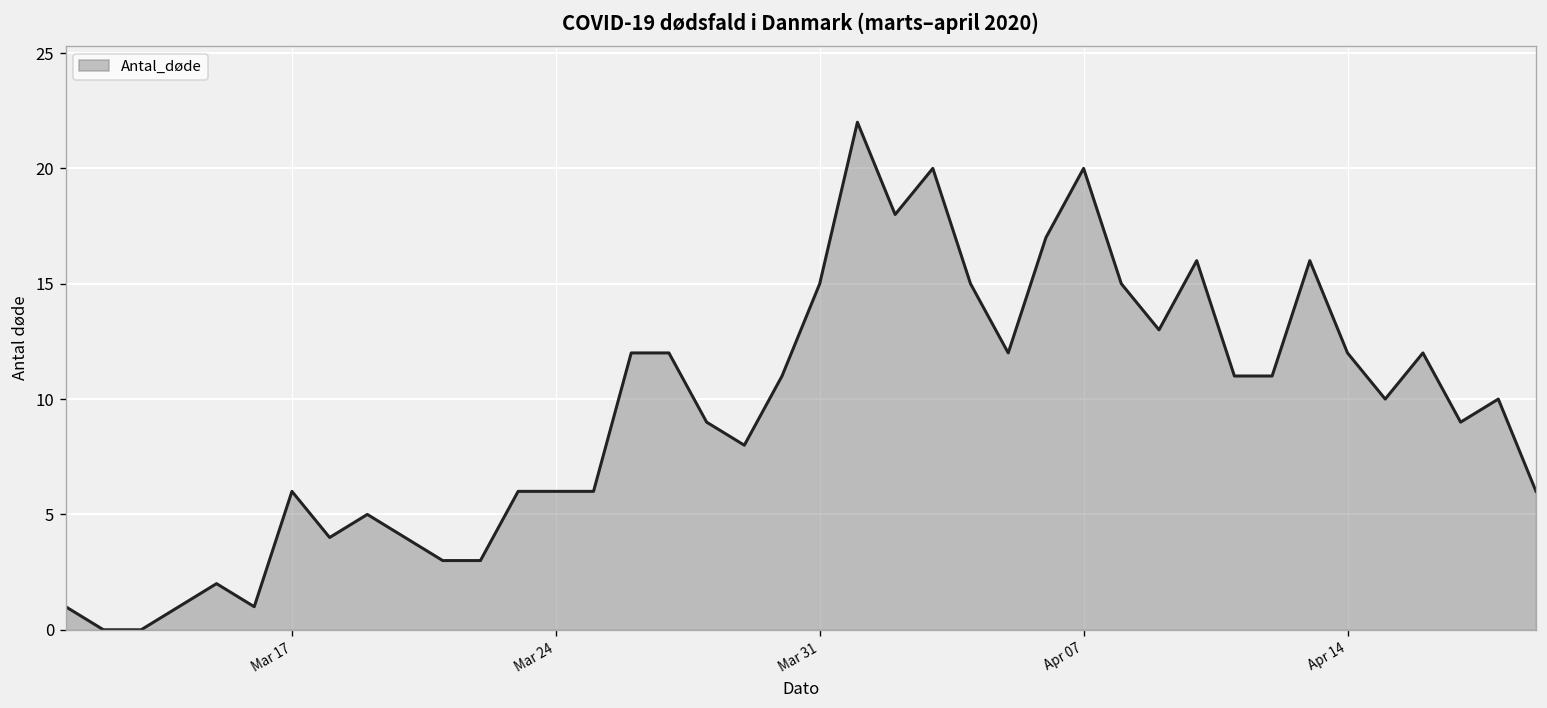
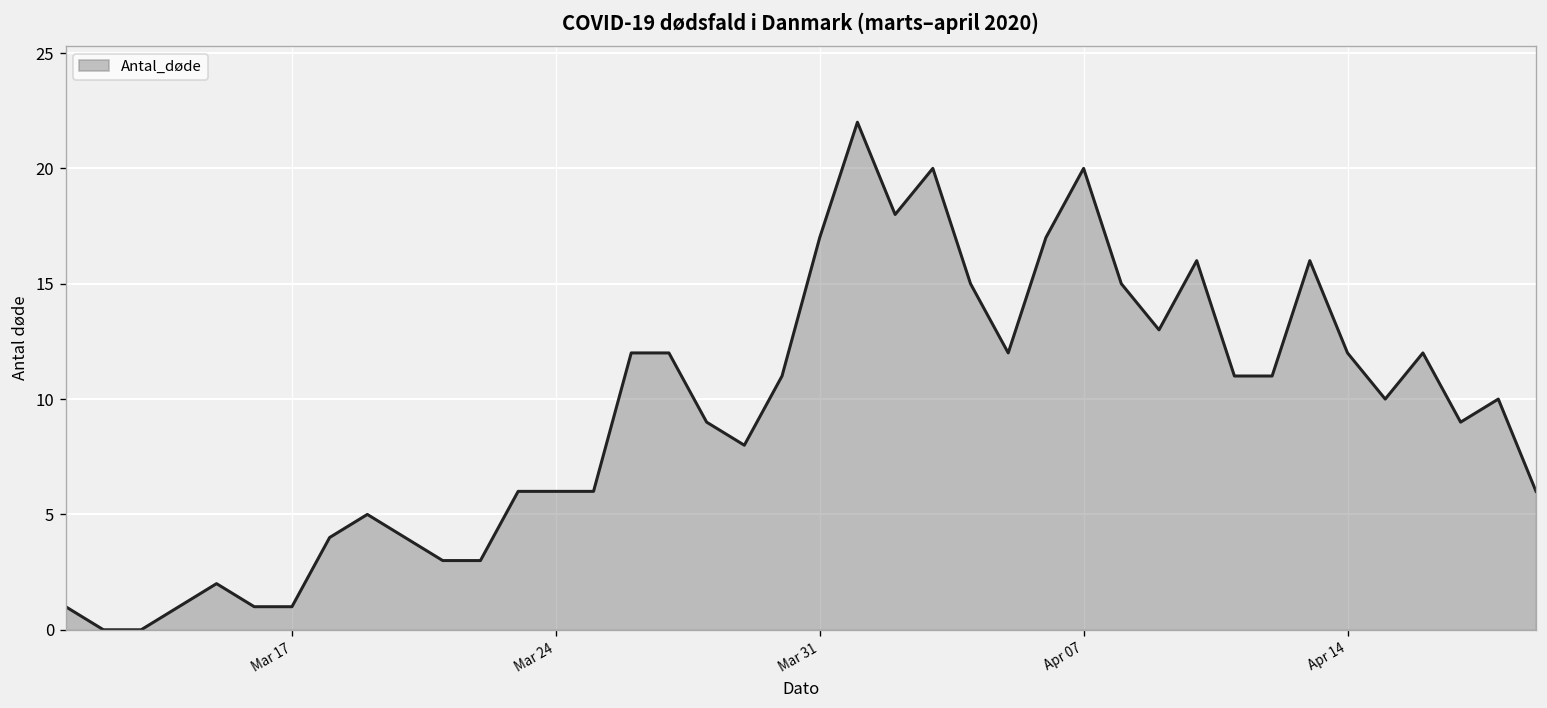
Mar 17: 6 -> 1
Mar 31: 15 -> 17
